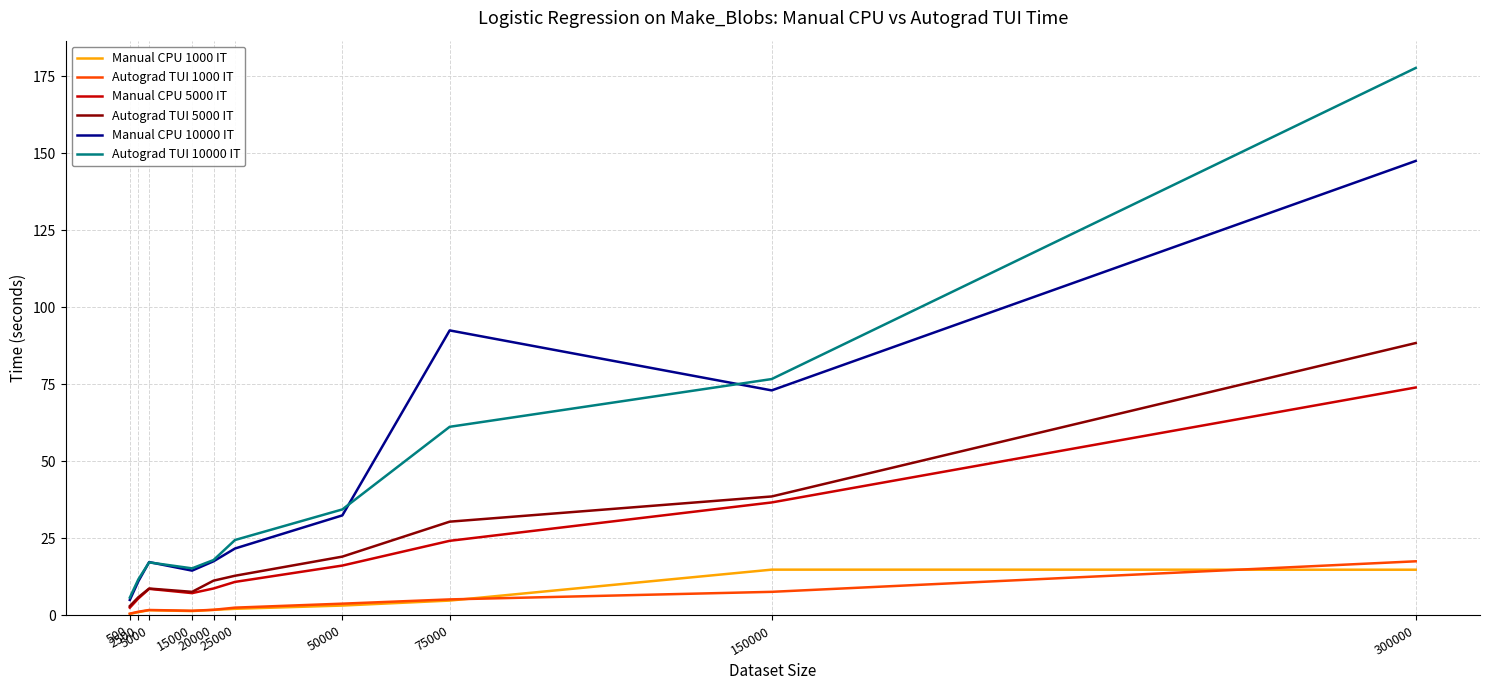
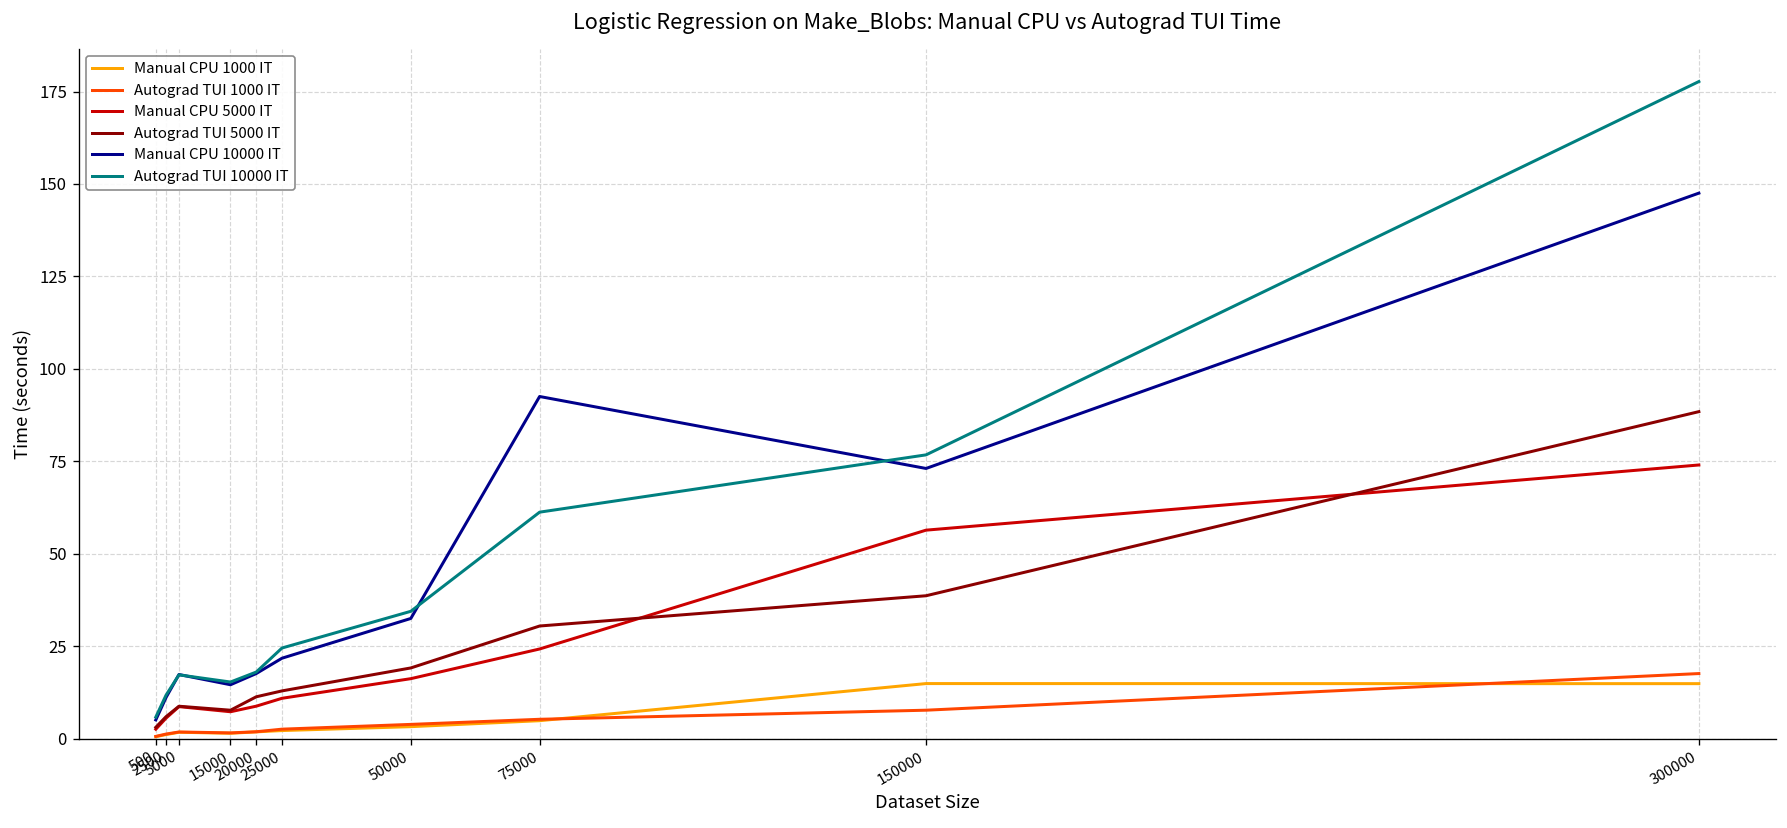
Manual CPU 5000 IT, 150000: 37 -> 56
